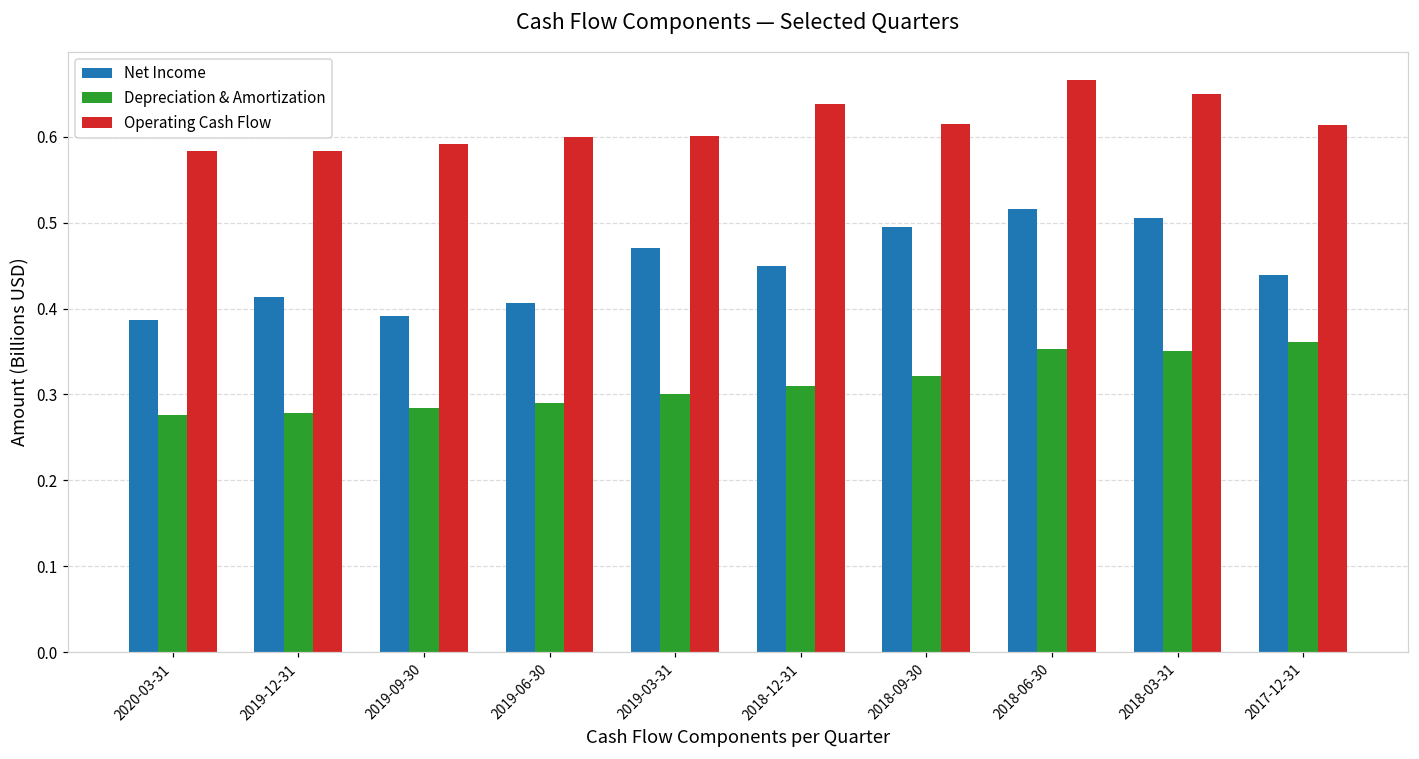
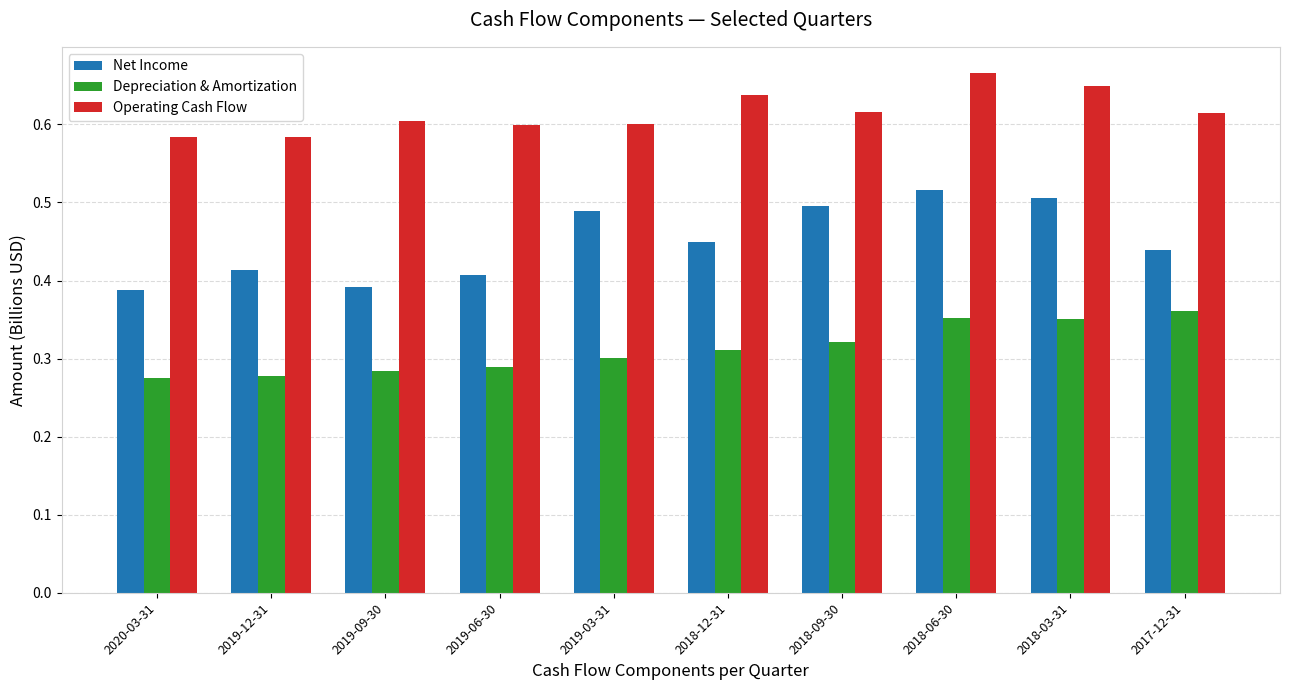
Operating Cash Flow, 2019-09-30: 0.59 -> 0.60
Net Income, 2019-03-31: 0.47 -> 0.49
